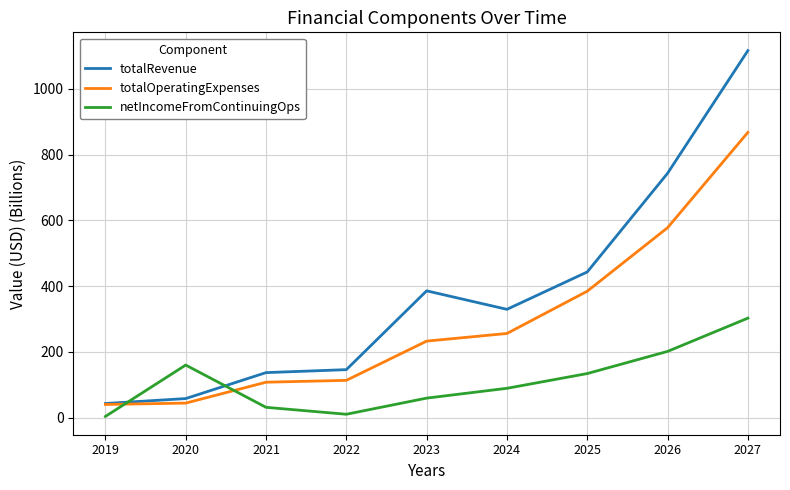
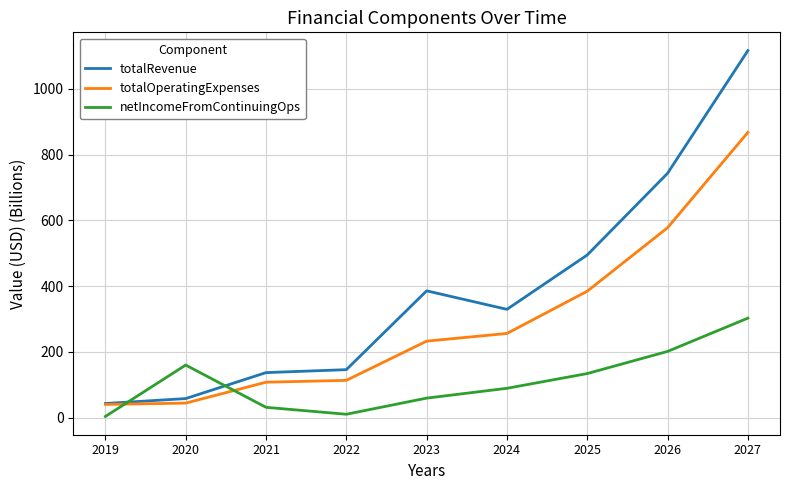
totalRevenue, 2025: 440 -> 490
